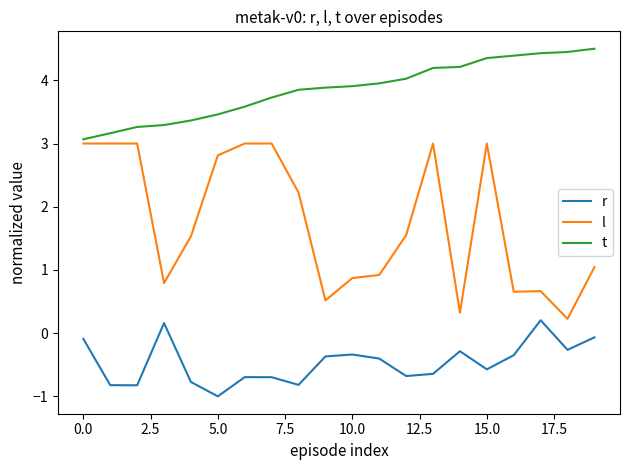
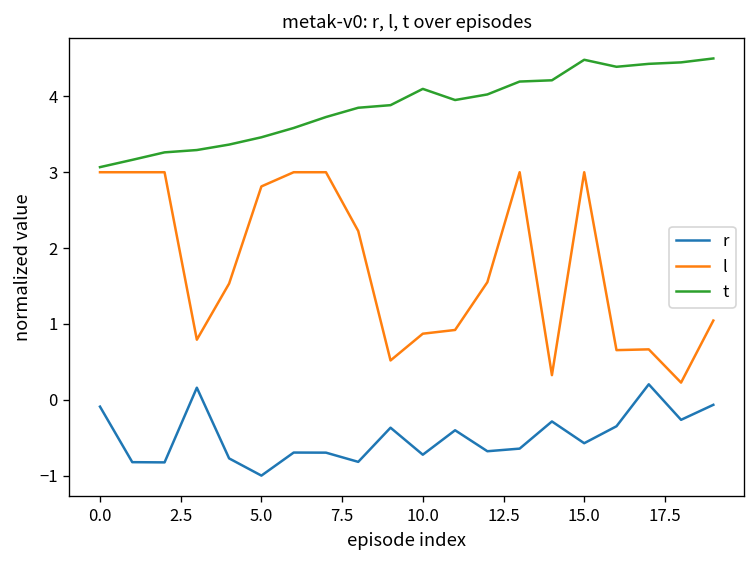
r, 10.0: -0.3 -> -0.7
t, 10.0: 3.9 -> 4.1
t, 15.0: 4.4 -> 4.5
